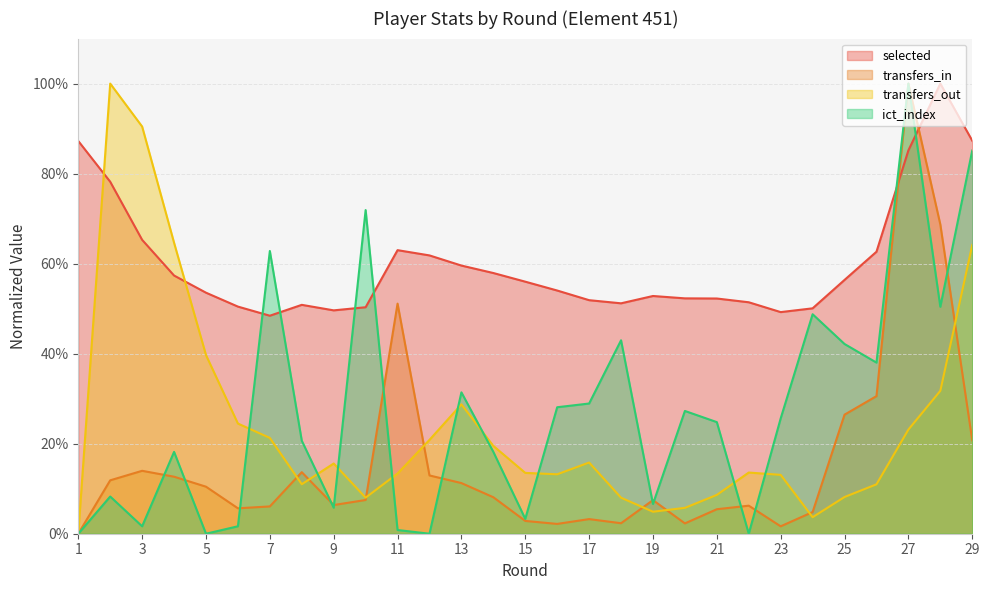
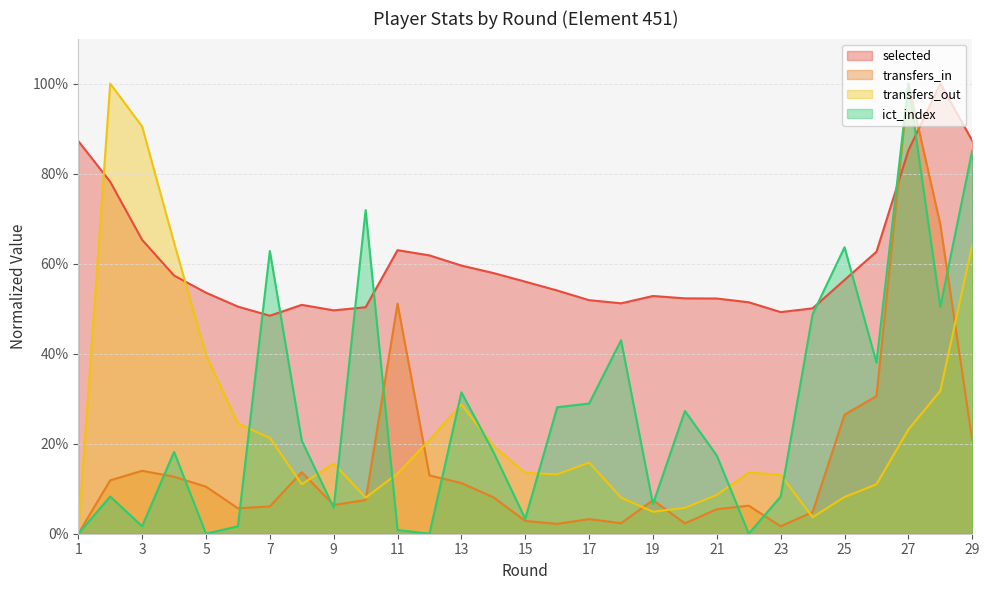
ict_index, 21: 25% -> 17%
ict_index, 23: 26% -> 8%
ict_index, 25: 42% -> 64%
